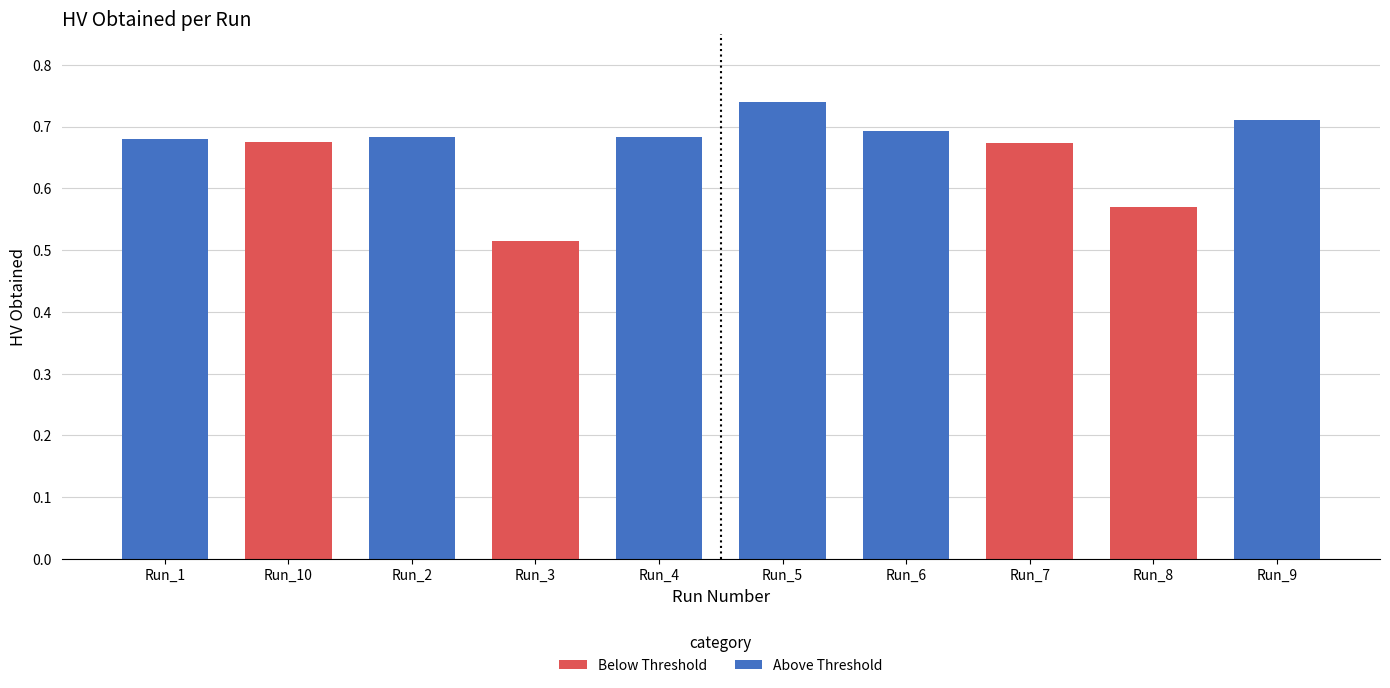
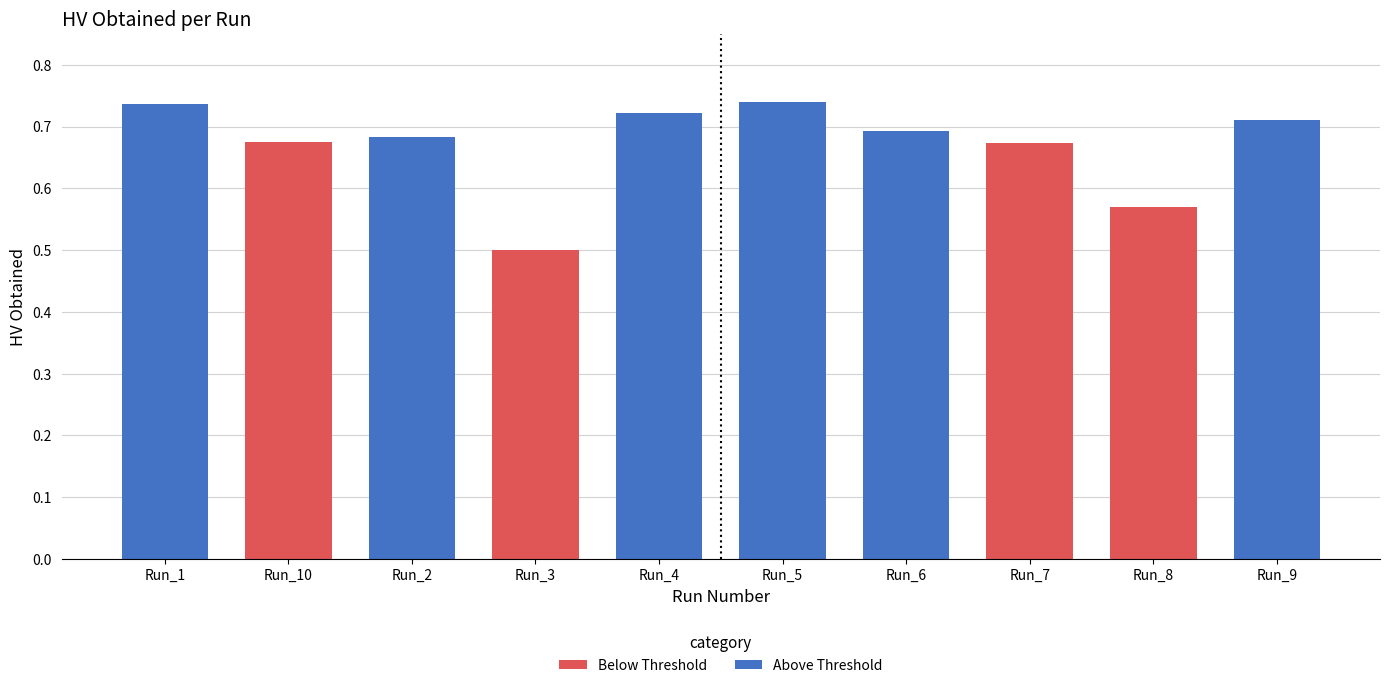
Above Threshold, Run_1: 0.68 -> 0.74
Below Threshold, Run_3: 0.52 -> 0.50
Above Threshold, Run_4: 0.68 -> 0.72
